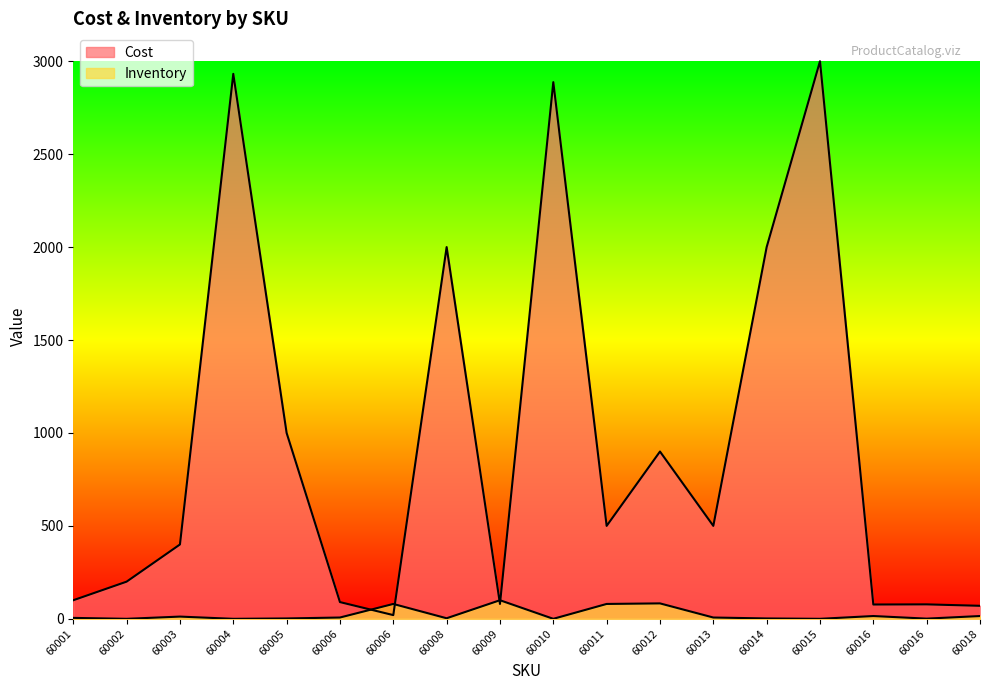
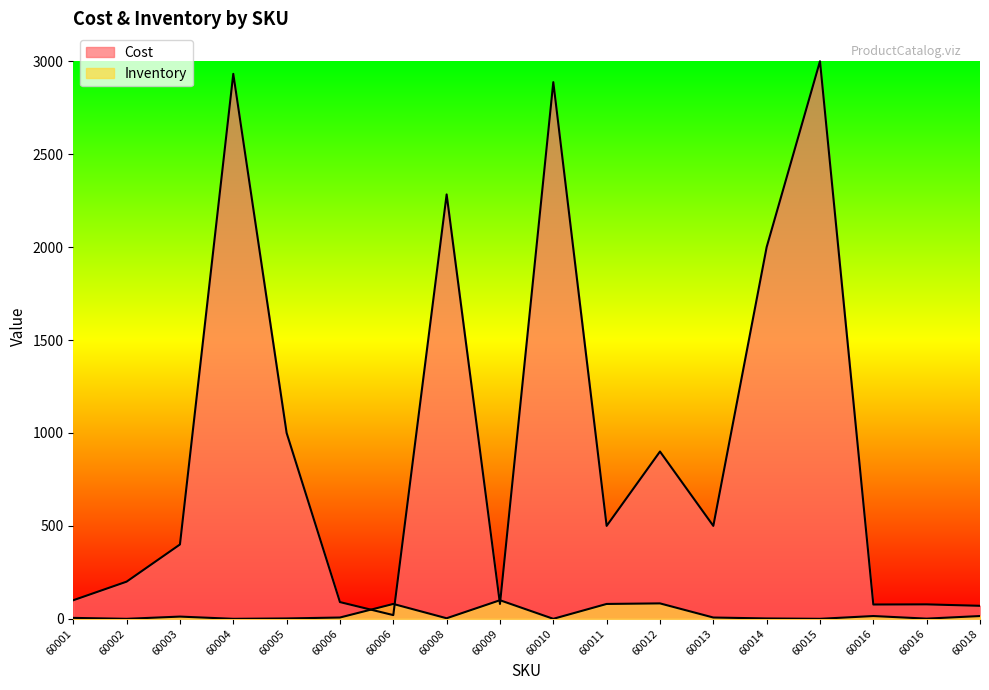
Cost, 60008: 2000 -> 2280
